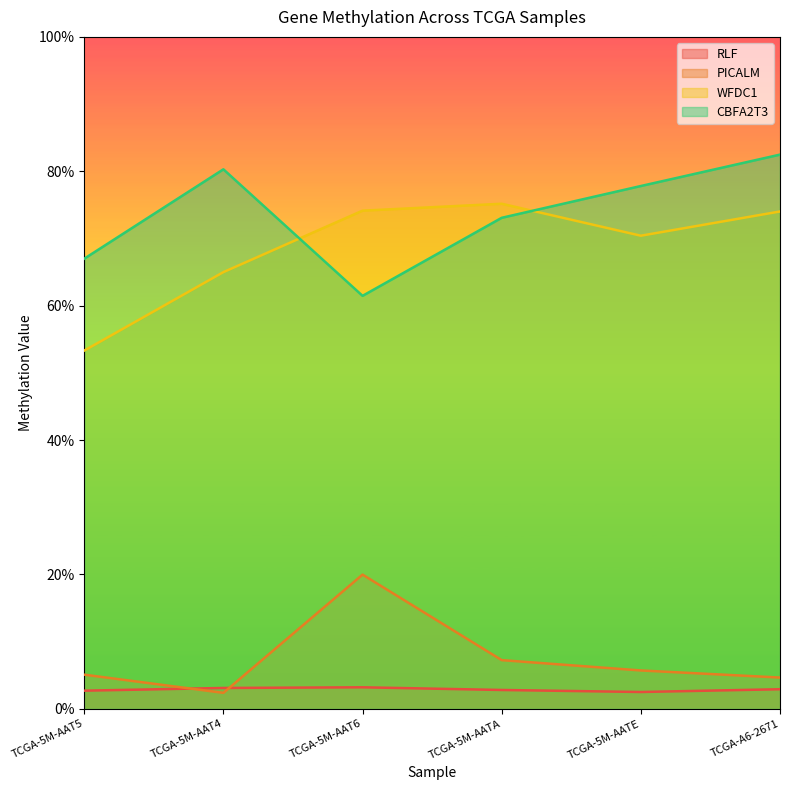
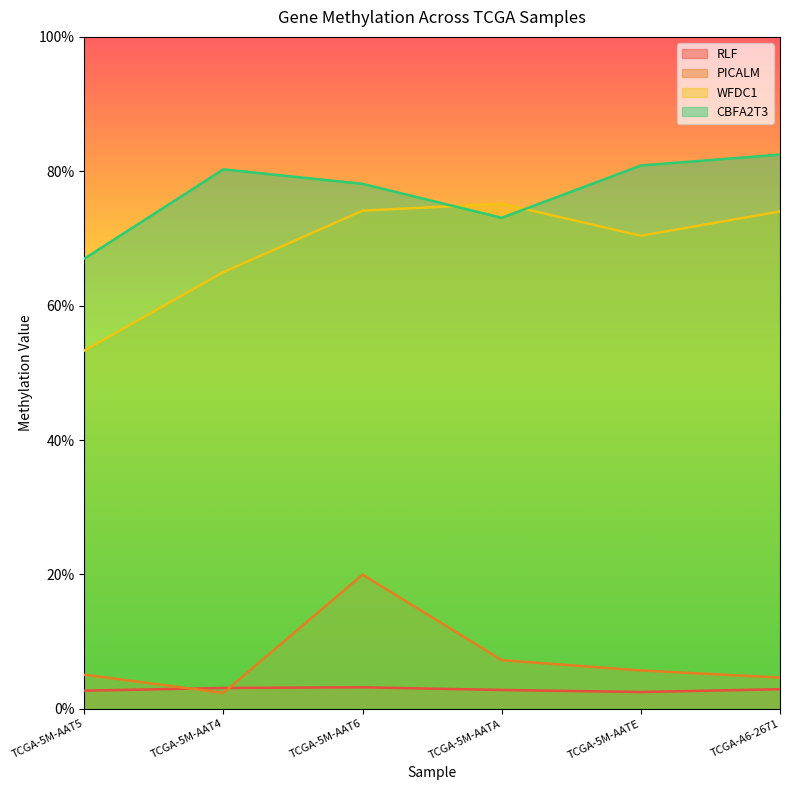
CBFA2T3, TCGA-5M-AAT6: 61% -> 78%
CBFA2T3, TCGA-5M-AATE: 78% -> 81%
